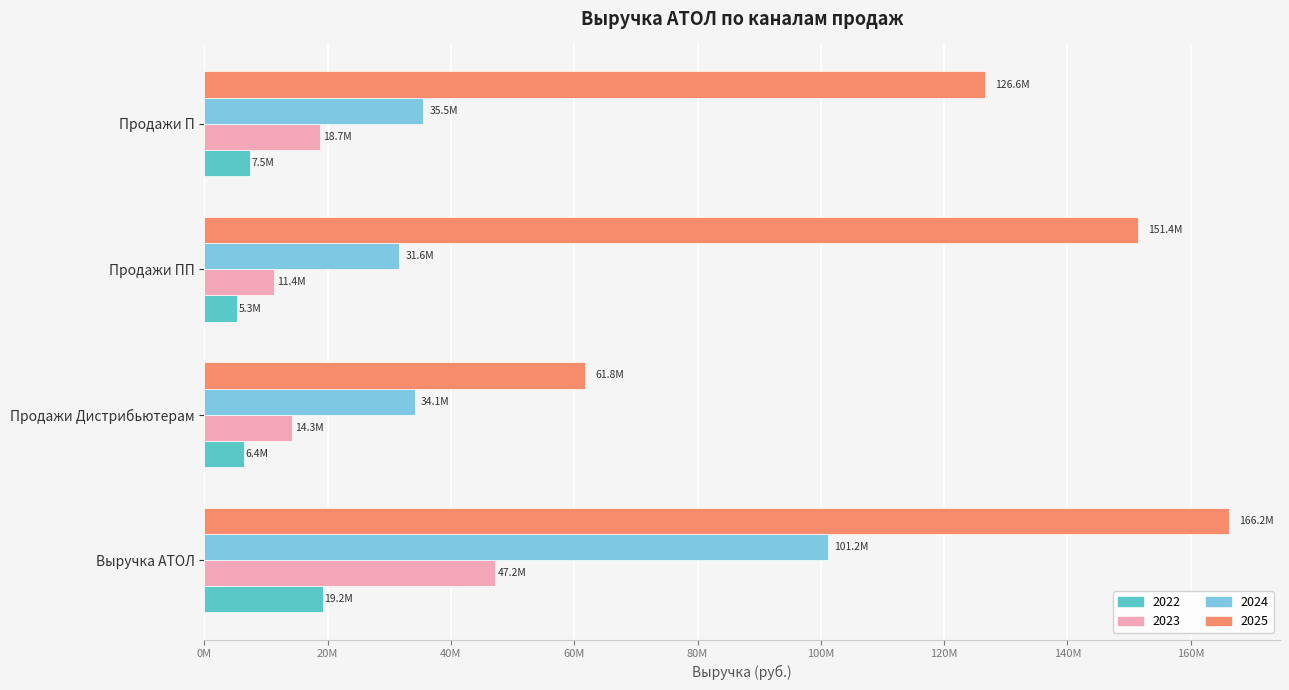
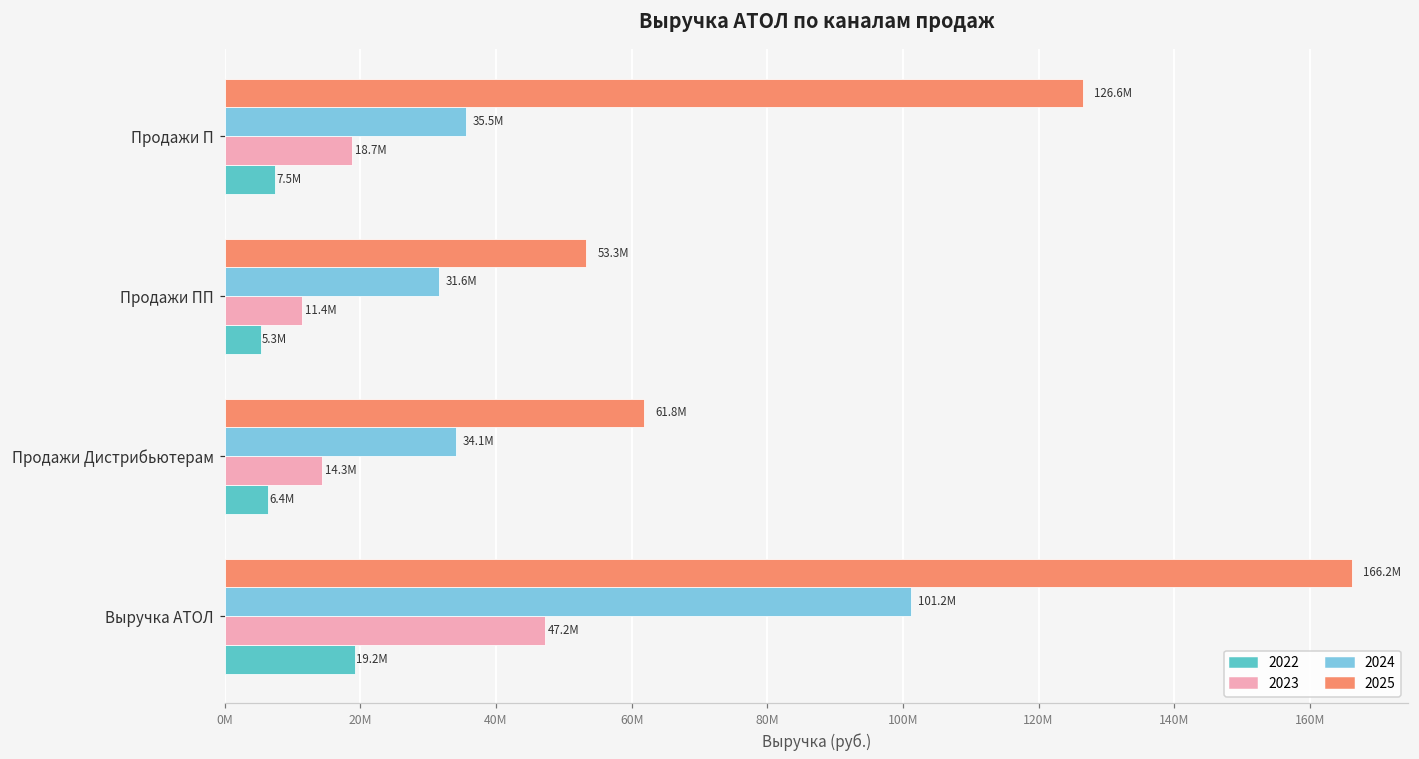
2025, Продажи ПП: 151.4M -> 53.3M
